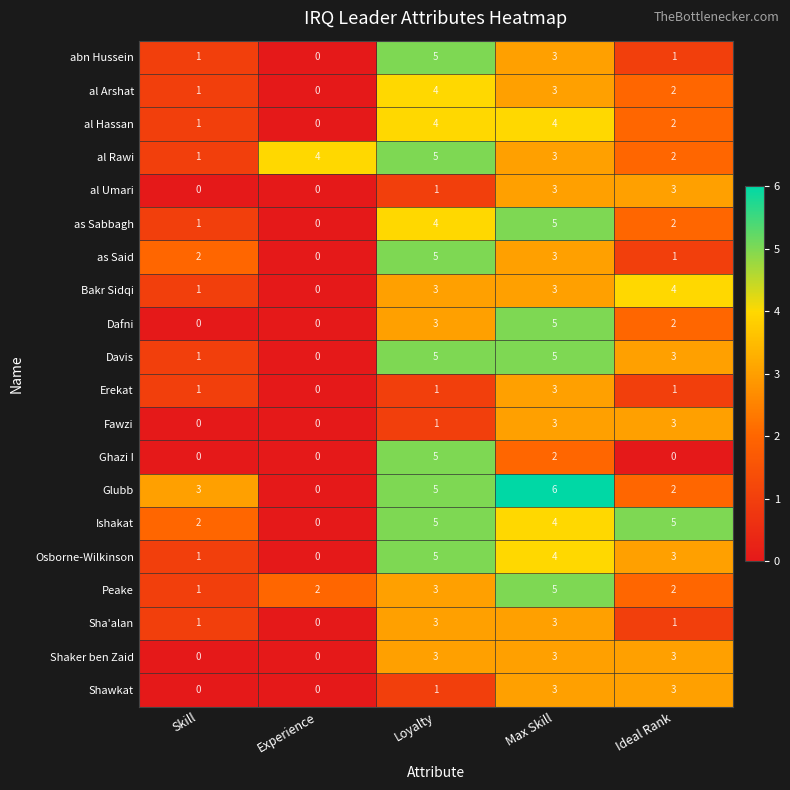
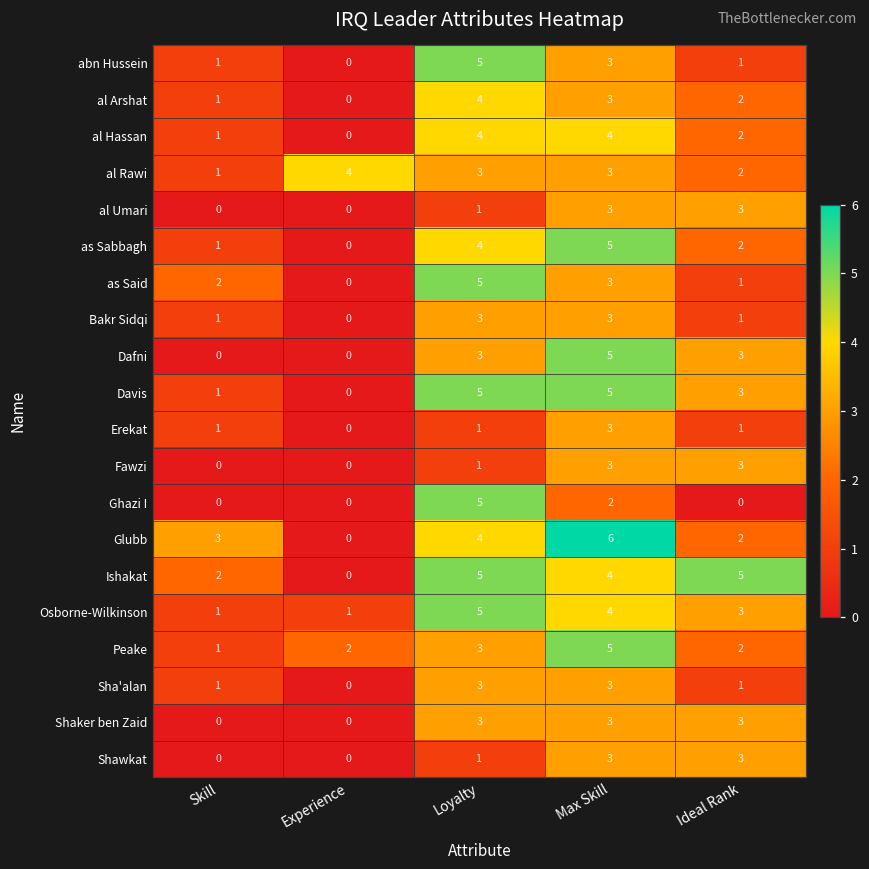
al Rawi, Loyalty: 5 -> 3
Bakr Sidqi, Ideal Rank: 4 -> 1
Dafni, Ideal Rank: 2 -> 3
Glubb, Loyalty: 5 -> 4
Osborne-Wilkinson, Experience: 0 -> 1
